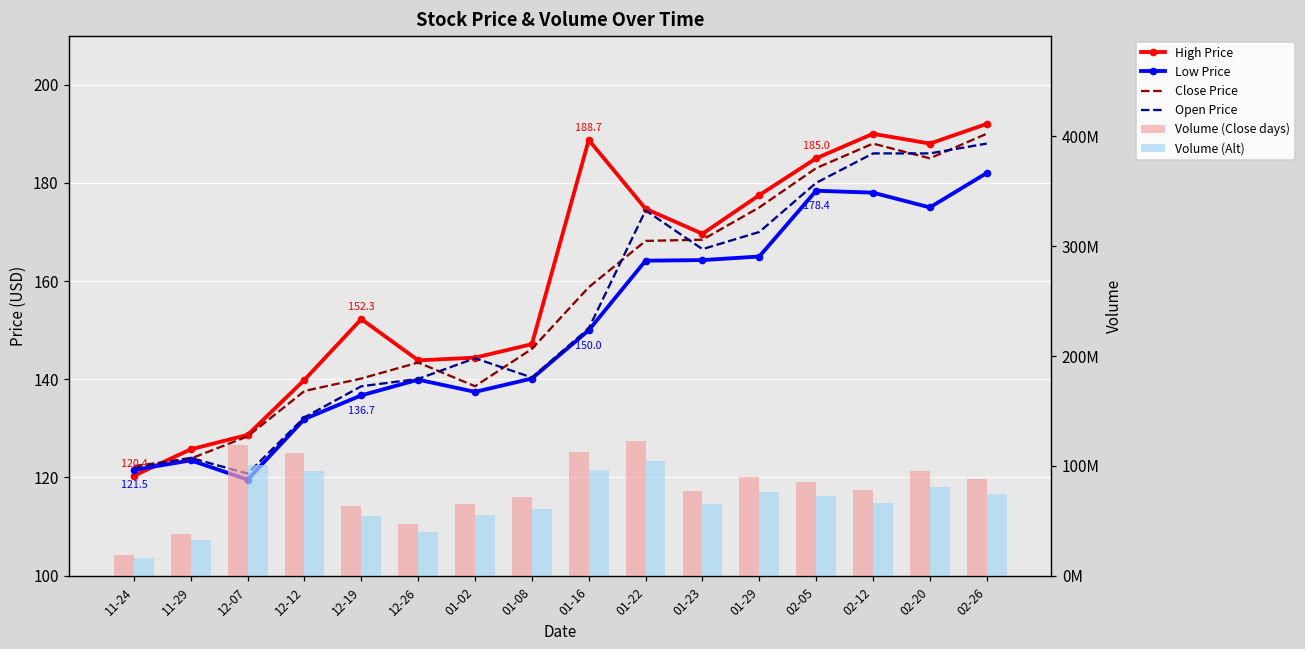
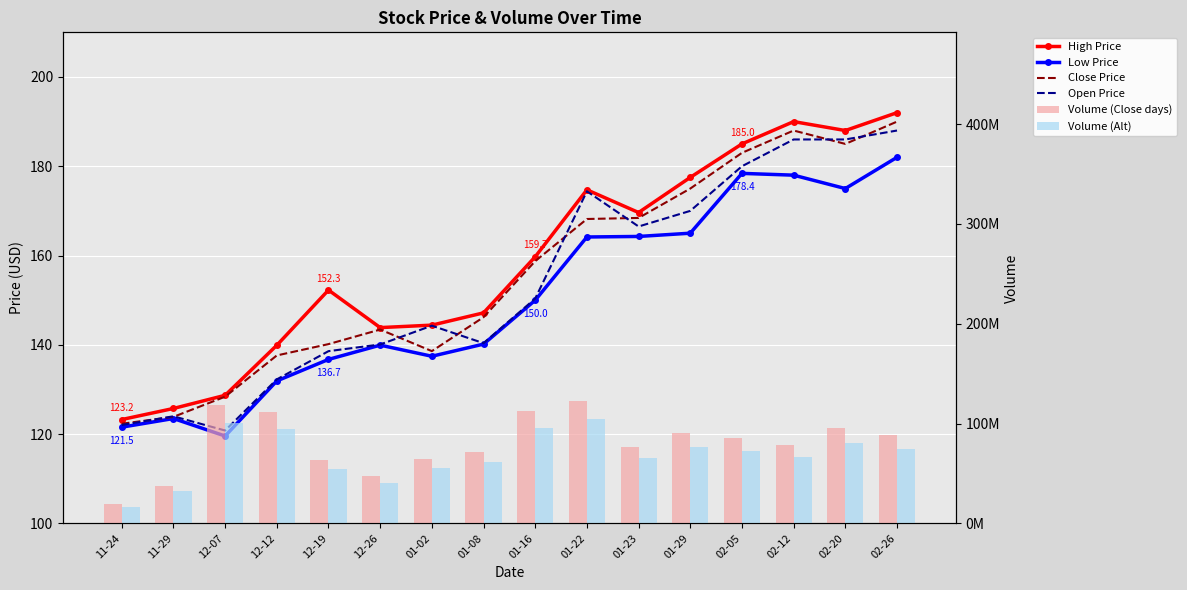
High Price, 11-24: 120.4 -> 123.2
High Price, 01-16: 188.7 -> 159.7
